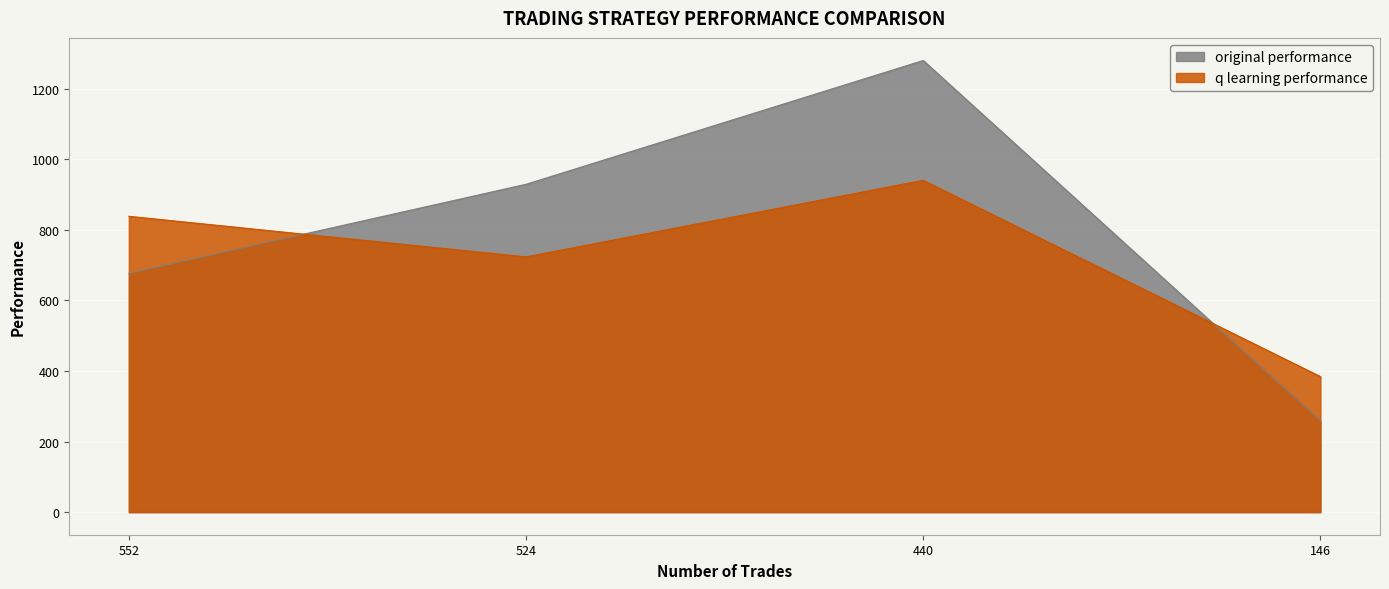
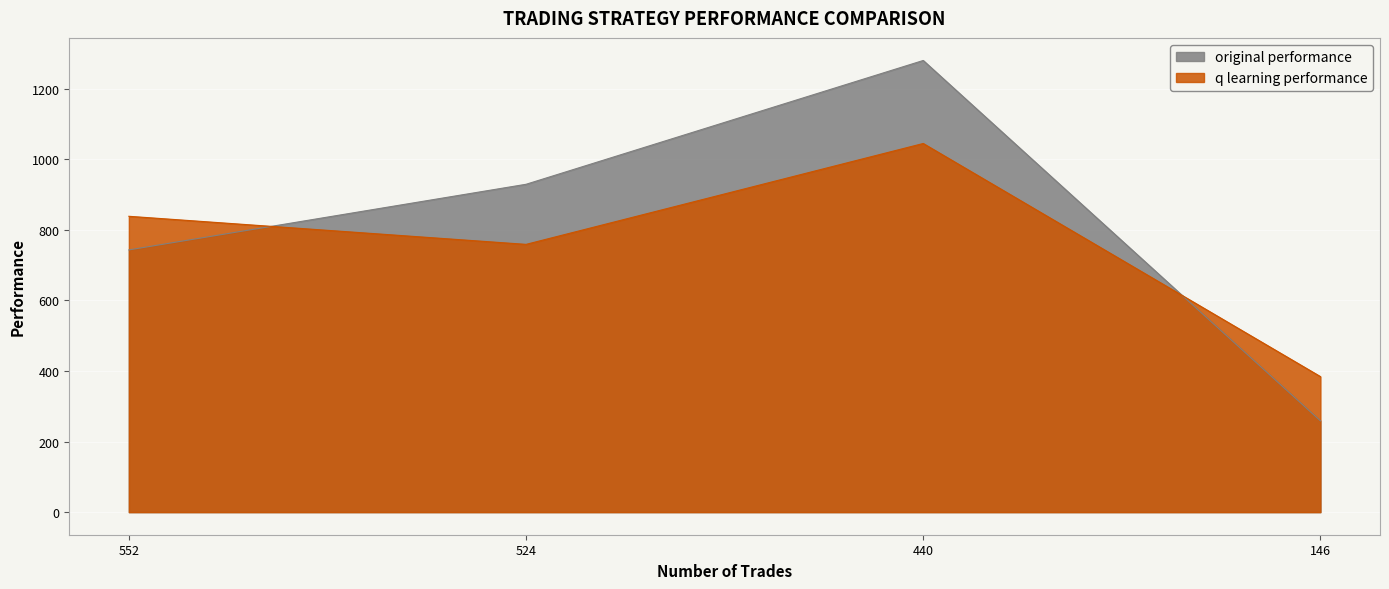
original performance, 552: 680 -> 740
q learning performance, 524: 720 -> 760
q learning performance, 440: 940 -> 1040
